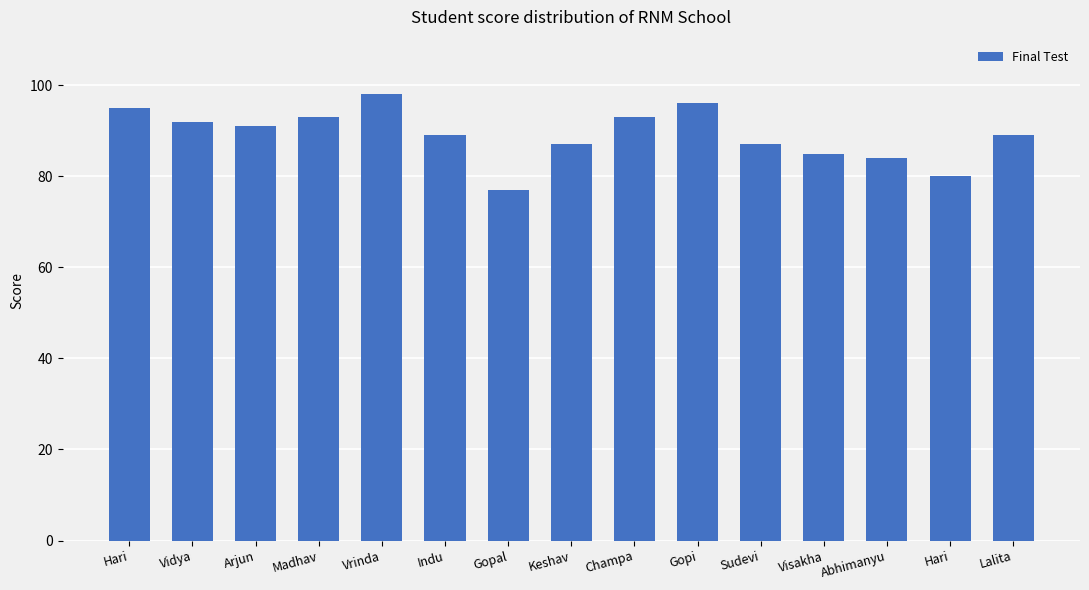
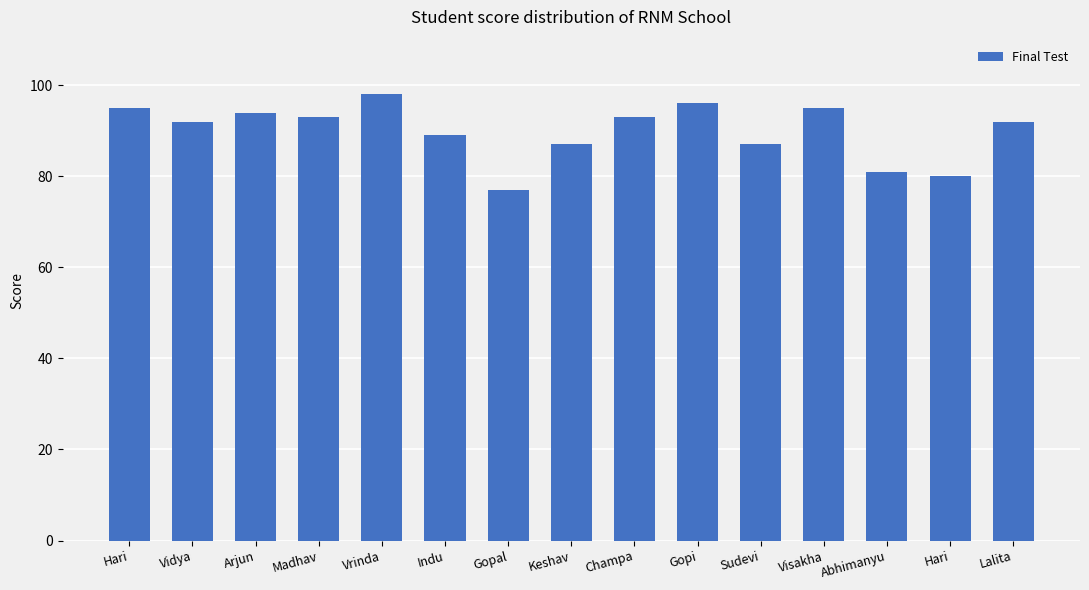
Arjun: 91 -> 94
Visakha: 85 -> 95
Abhimanyu: 84 -> 81
Lalita: 89 -> 92
